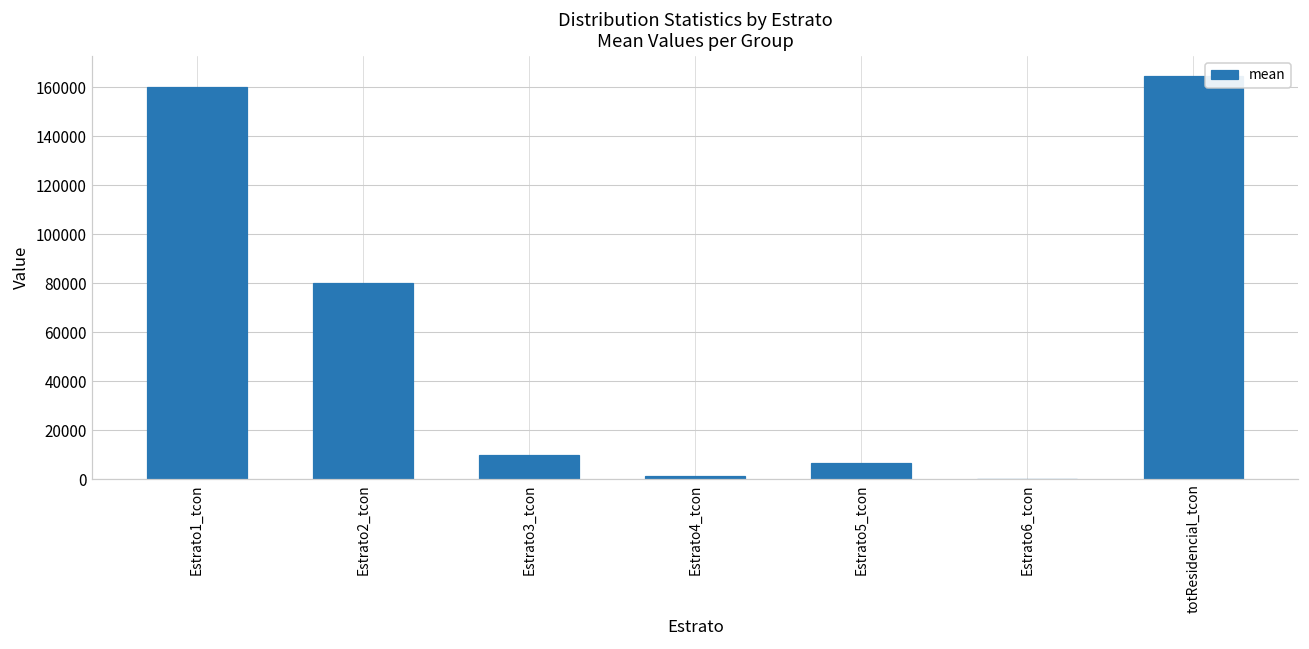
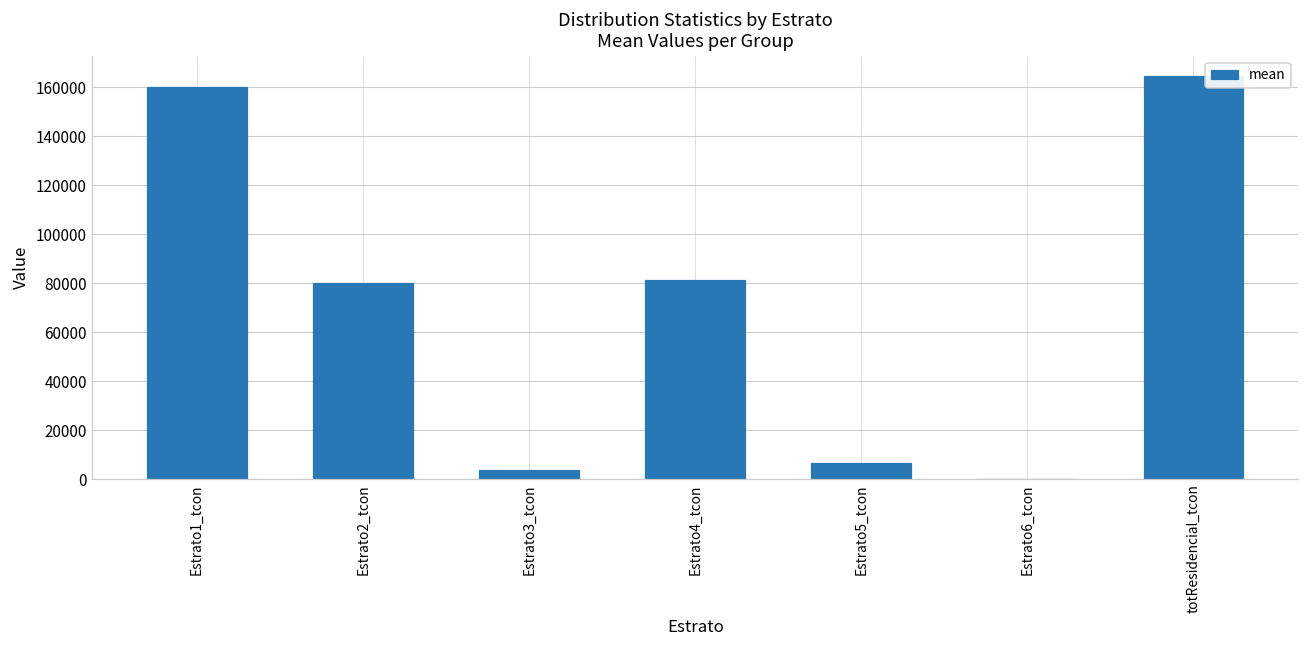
Estrato3_tcon: 10000 -> 4000
Estrato4_tcon: 1000 -> 81000
